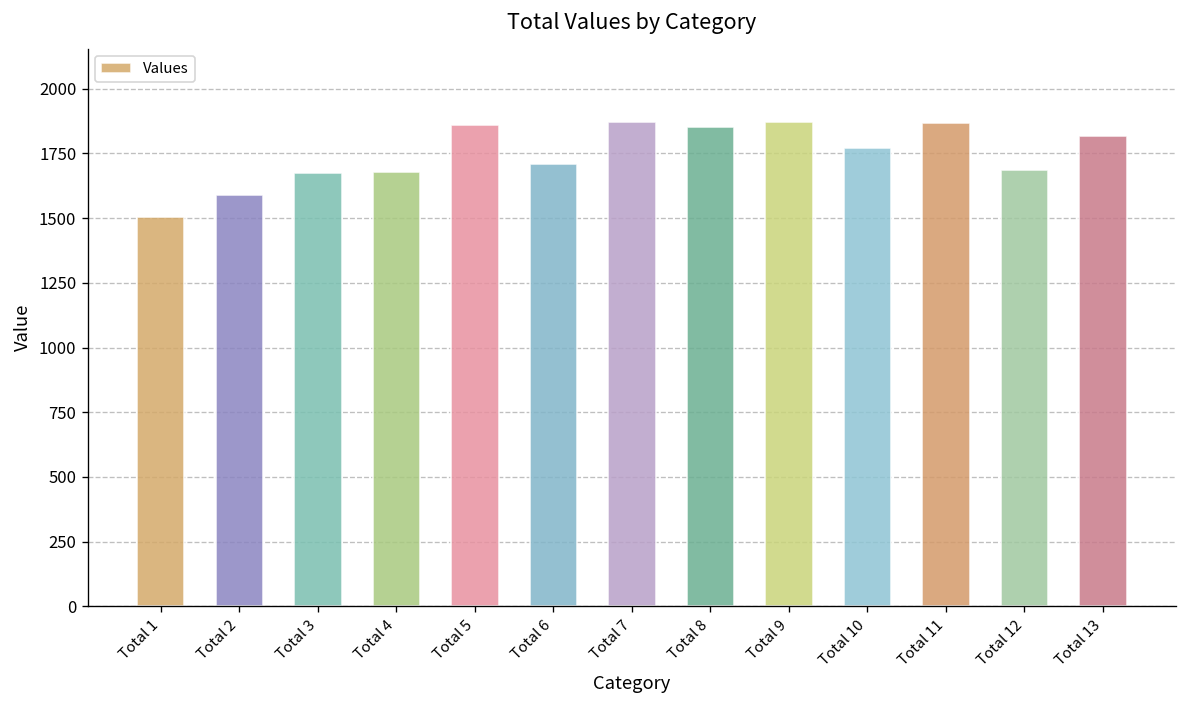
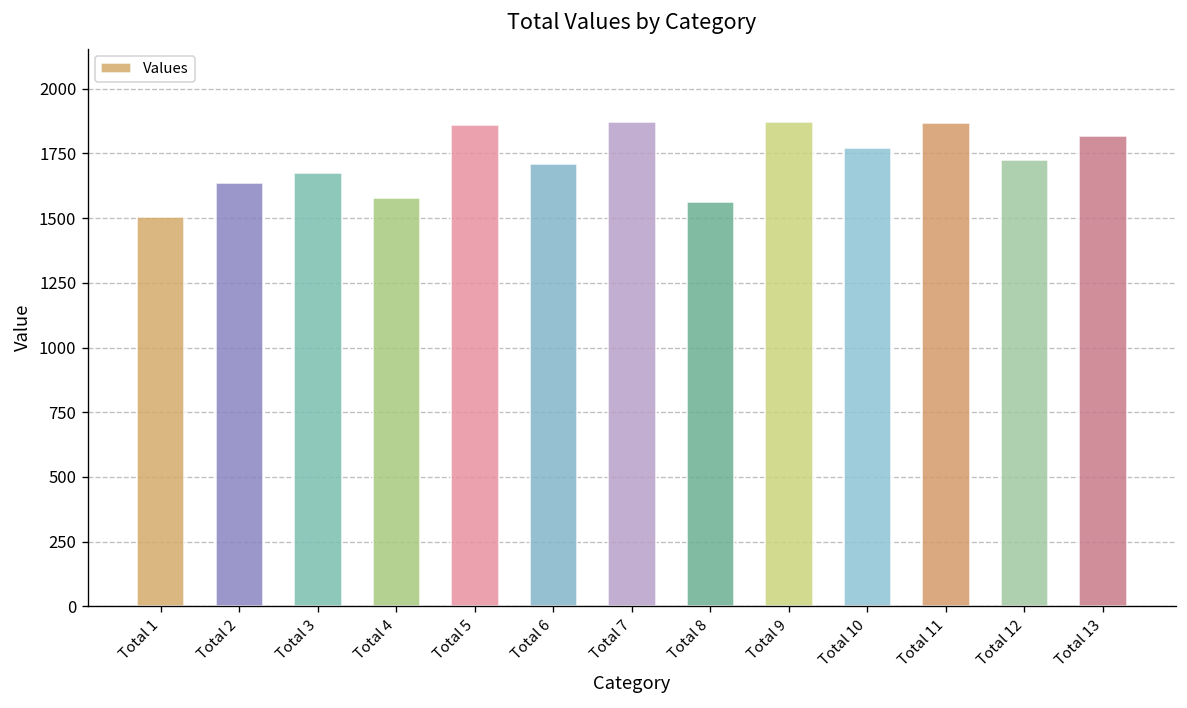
Total 2: 1590 -> 1630
Total 4: 1680 -> 1580
Total 8: 1850 -> 1560
Total 12: 1680 -> 1730
